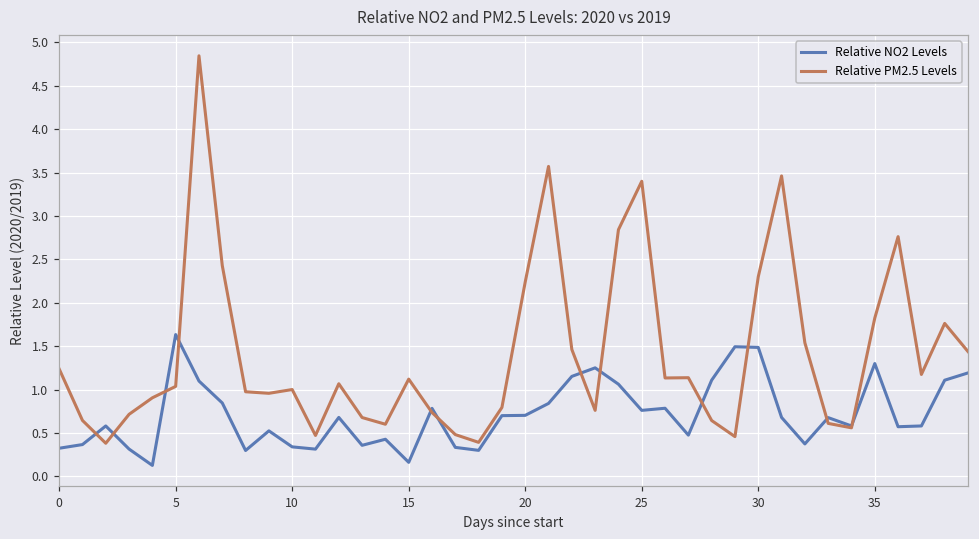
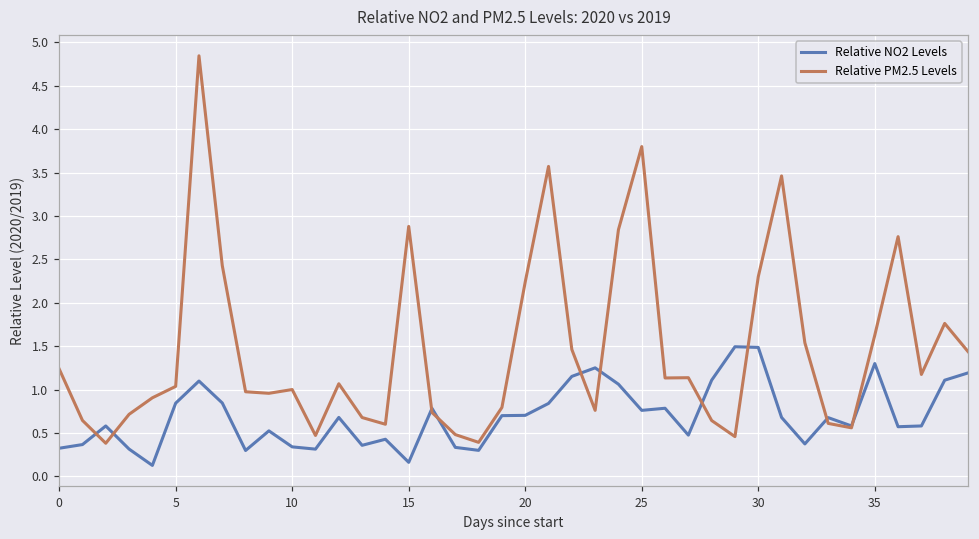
Relative NO2 Levels, 5: 1.6 -> 0.8
Relative PM2.5 Levels, 15: 1.1 -> 2.9
Relative PM2.5 Levels, 25: 3.4 -> 3.8
Relative PM2.5 Levels, 35: 1.8 -> 1.6
